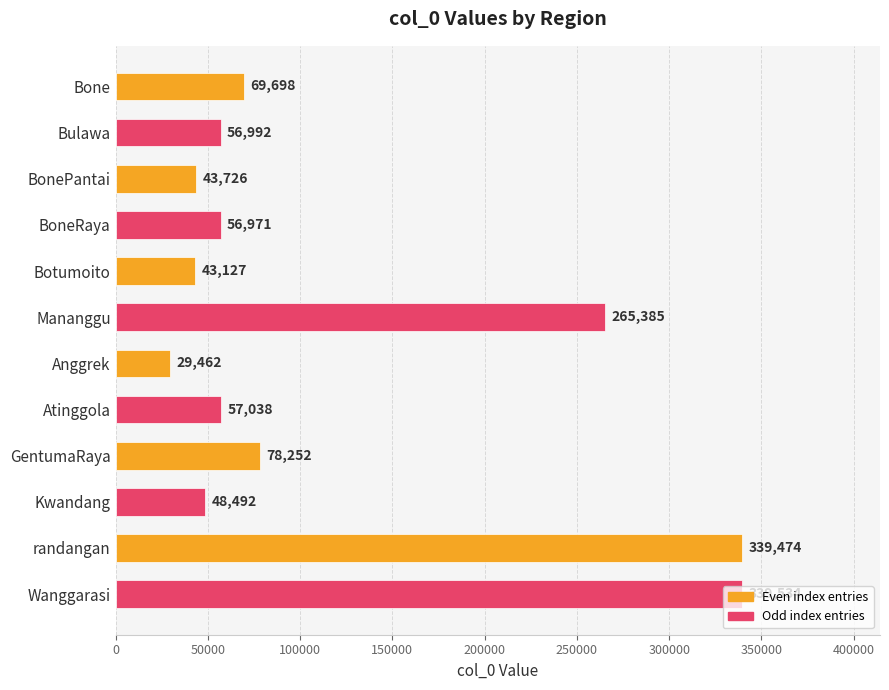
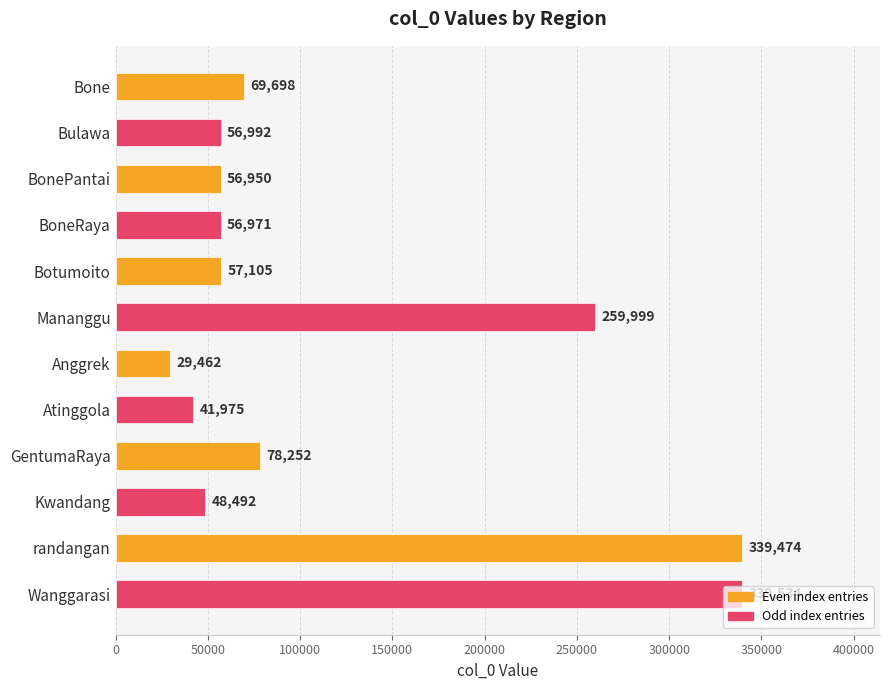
BonePantai: 43,726 -> 56,950
Botumoito: 43,127 -> 57,105
Mananggu: 265,385 -> 259,999
Atinggola: 57,038 -> 41,975
